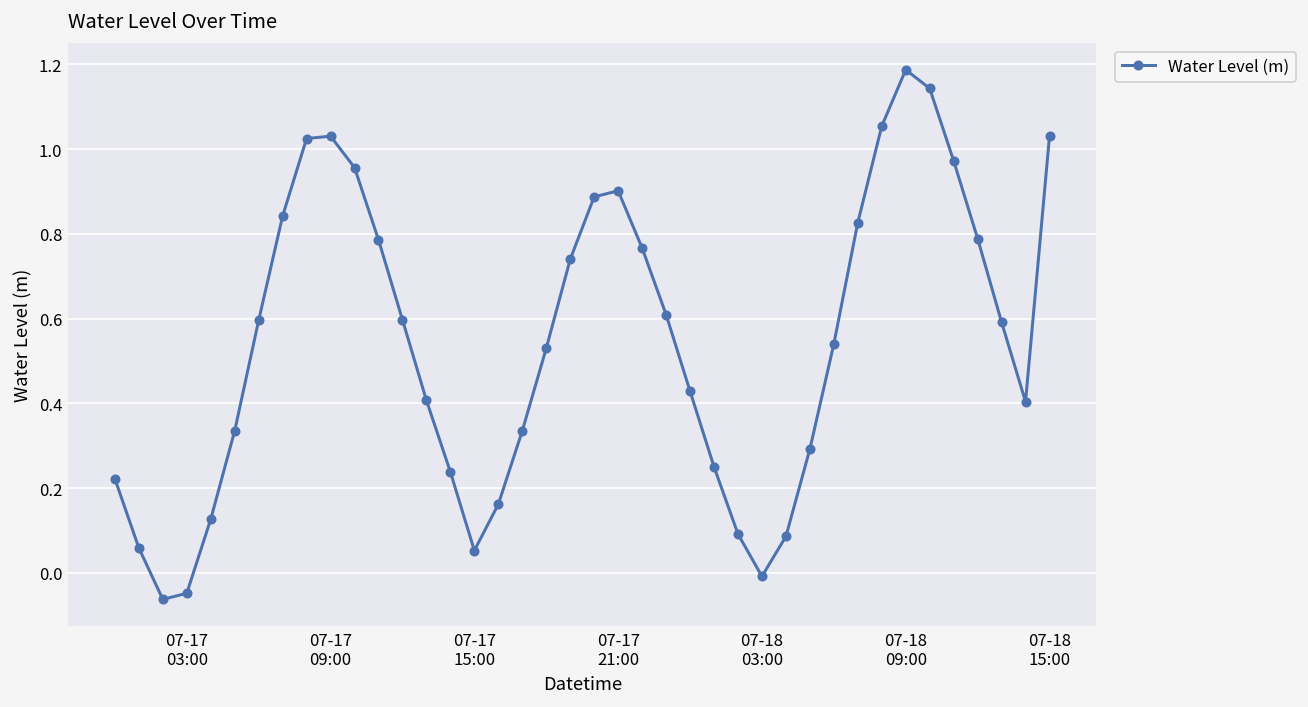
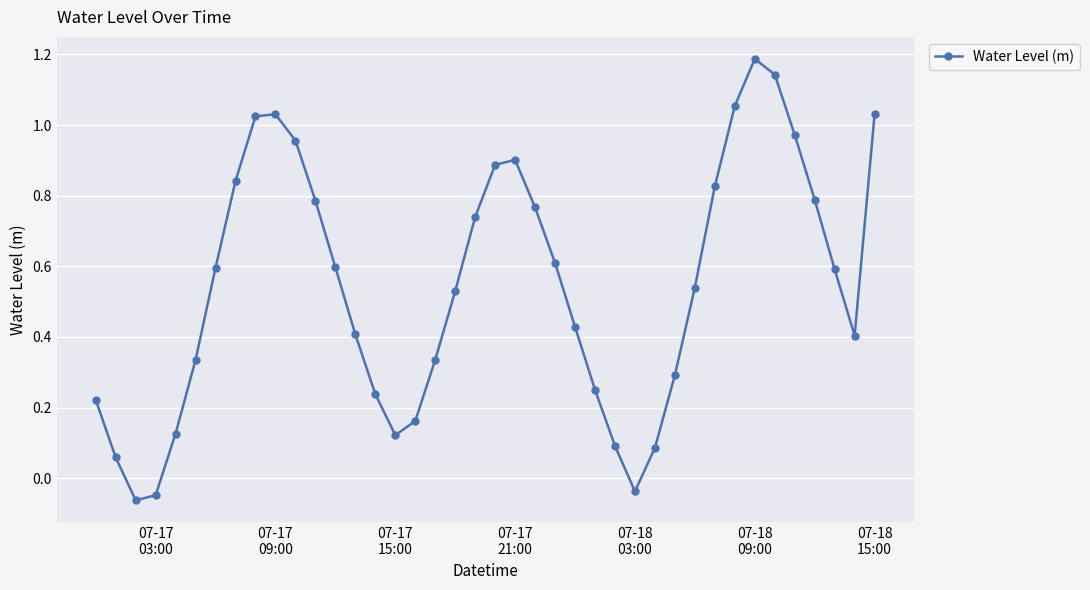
07-17 15:00: 0.05 -> 0.12
07-18 03:00: -0.01 -> -0.04
